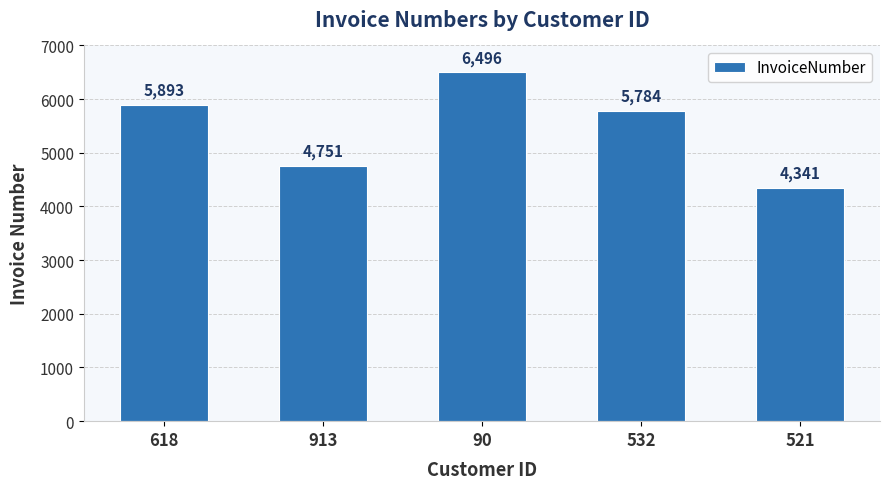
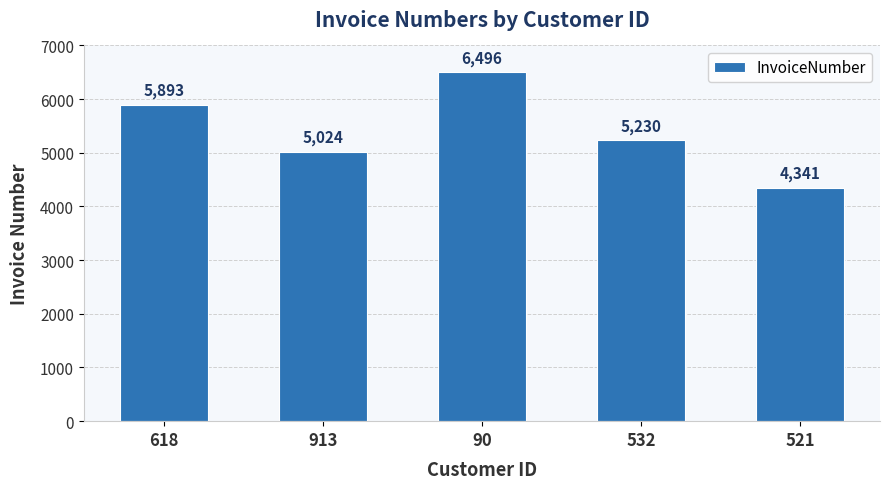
913: 4,751 -> 5,024
532: 5,784 -> 5,230
